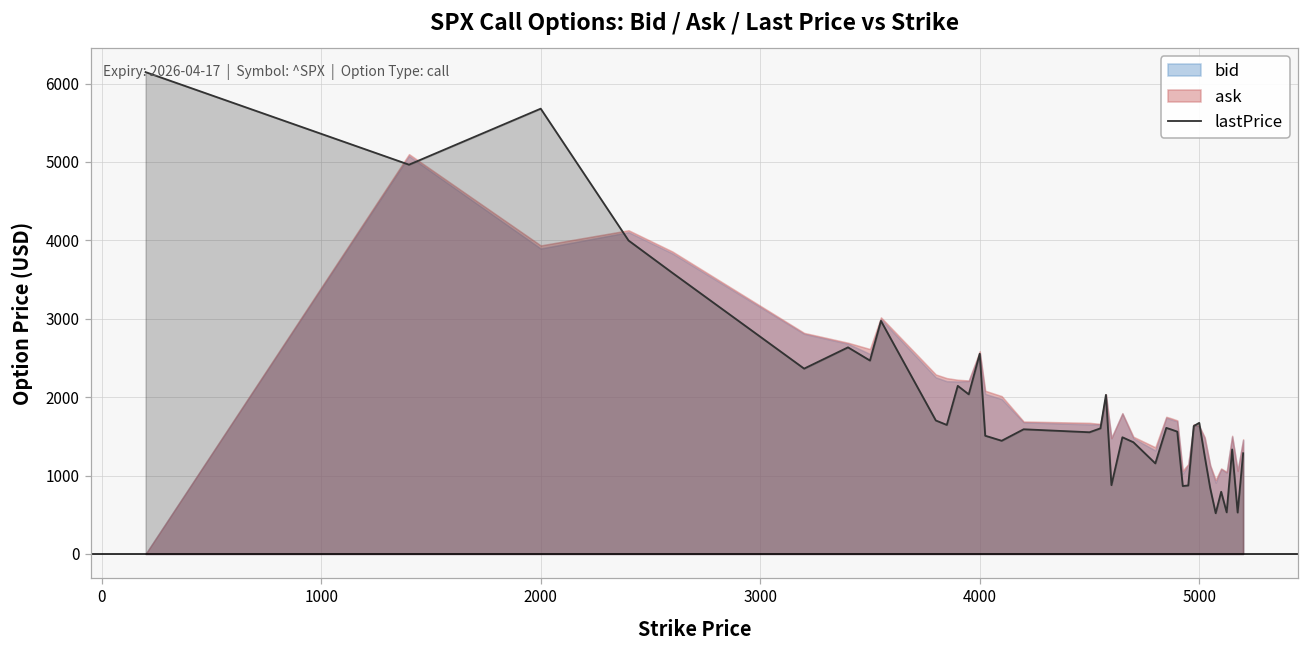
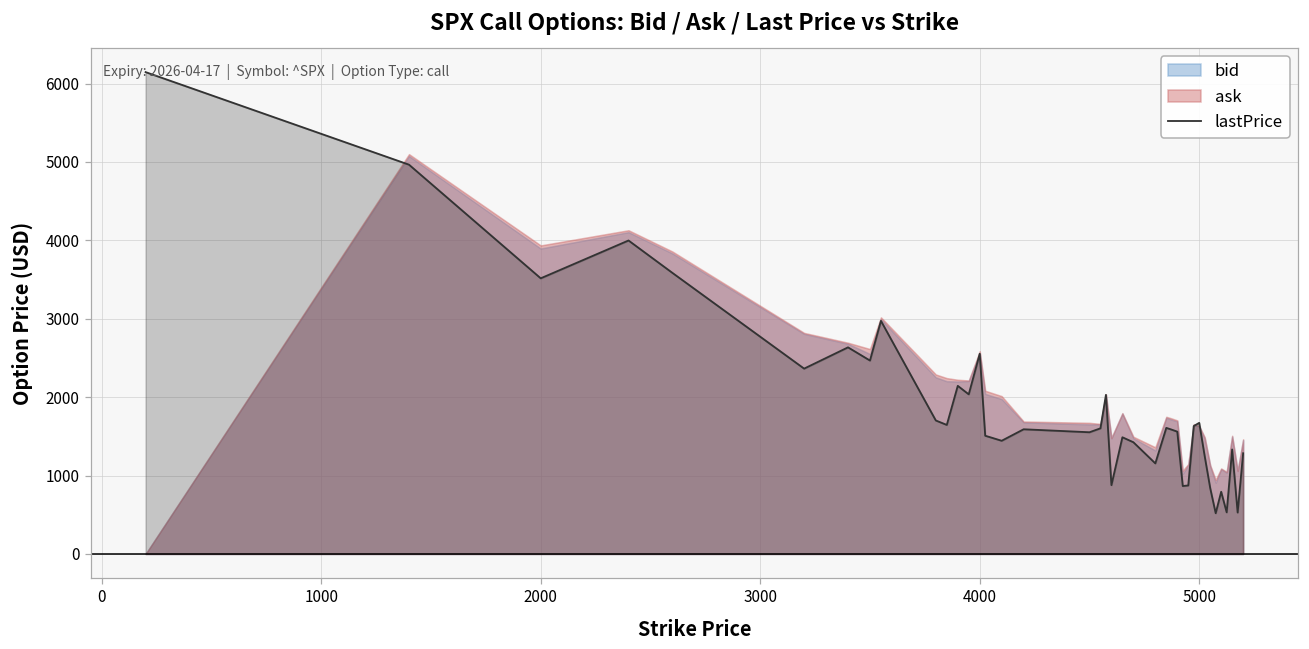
lastPrice, 2000: 5700 -> 3500
